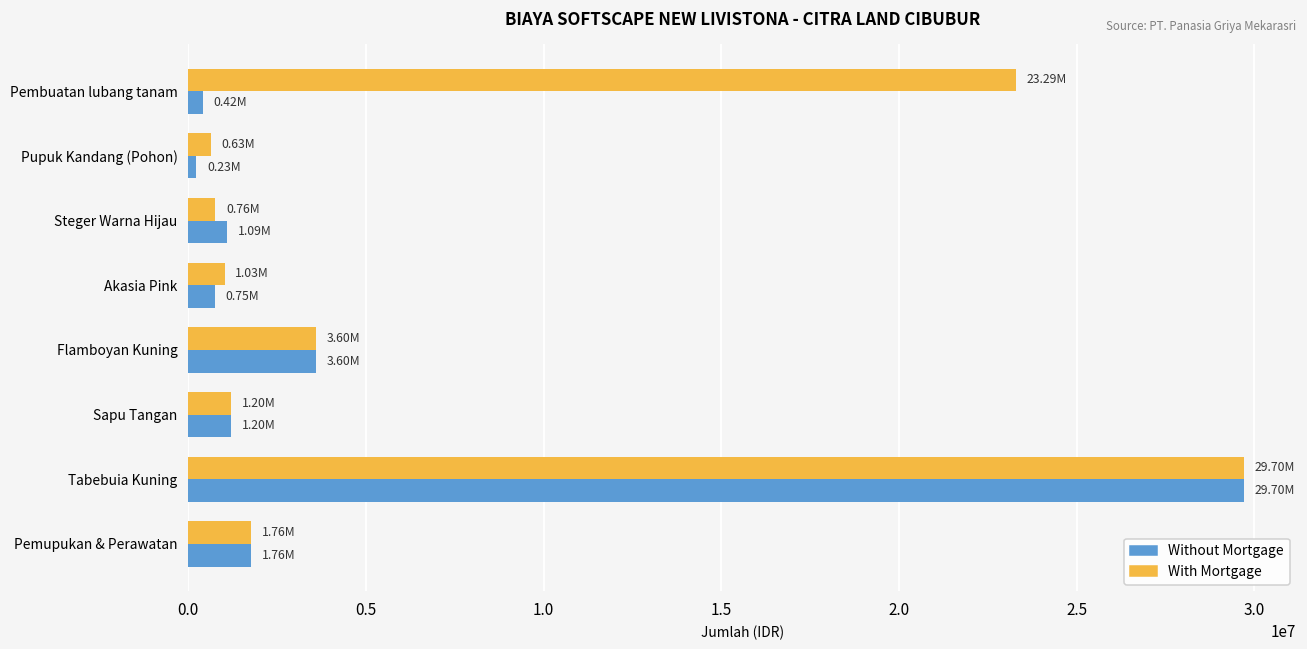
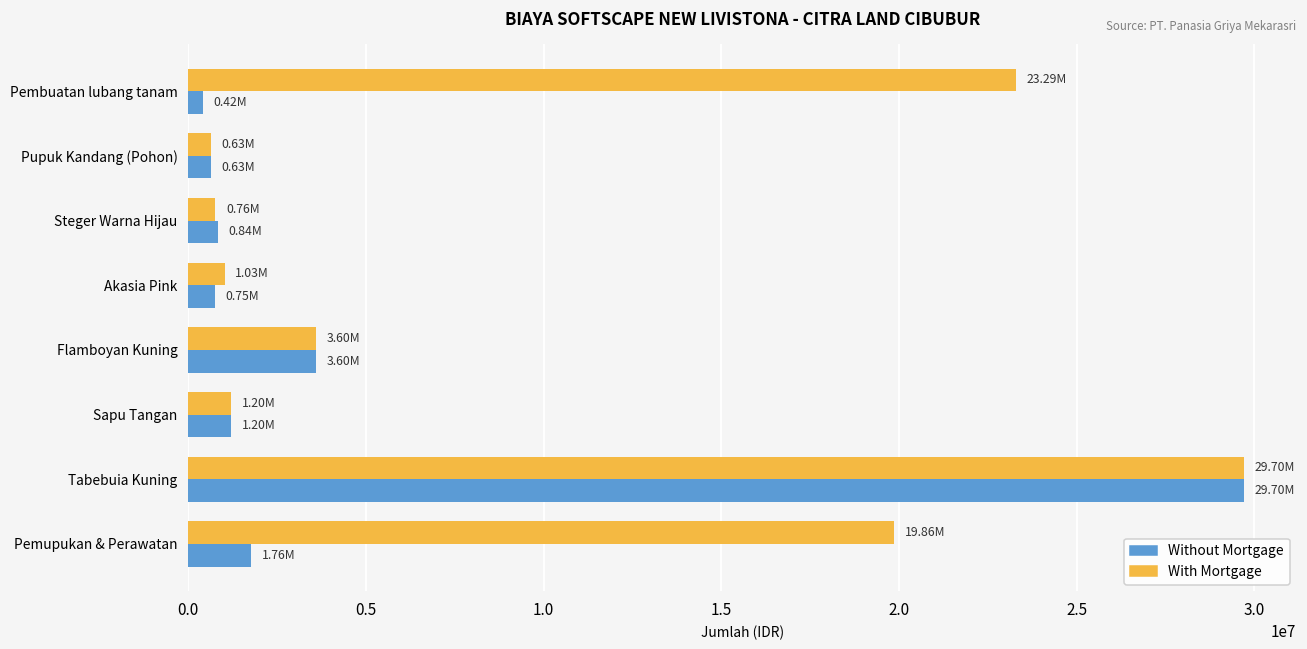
Without Mortgage, Pupuk Kandang (Pohon): 0.23M -> 0.63M
Without Mortgage, Steger Warna Hijau: 1.09M -> 0.84M
With Mortgage, Pemupukan & Perawatan: 1.76M -> 19.86M
